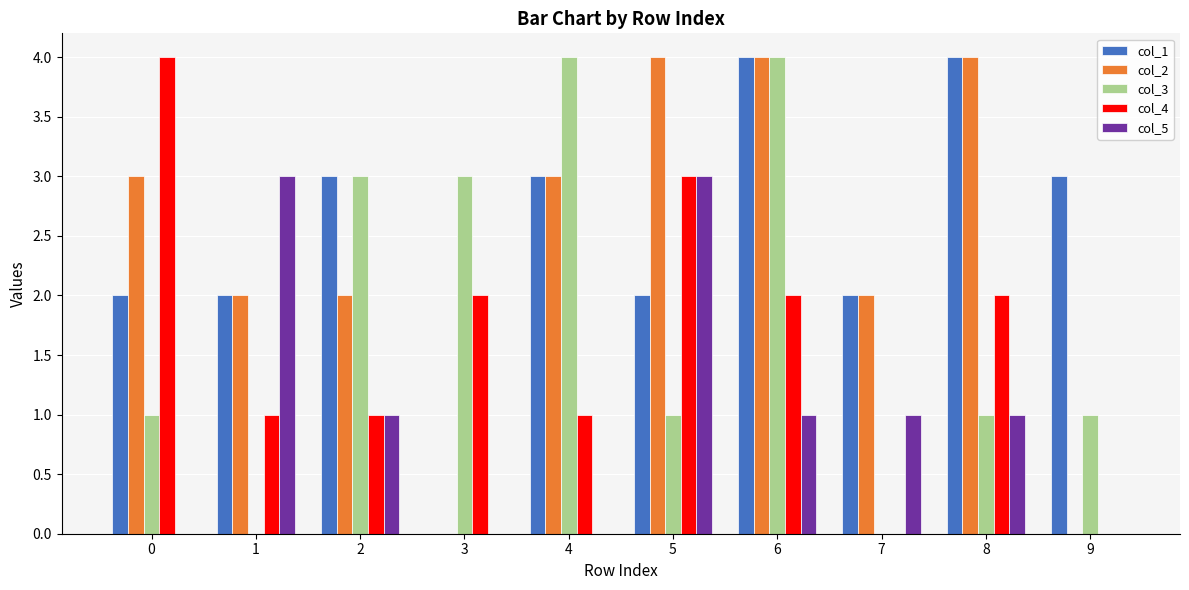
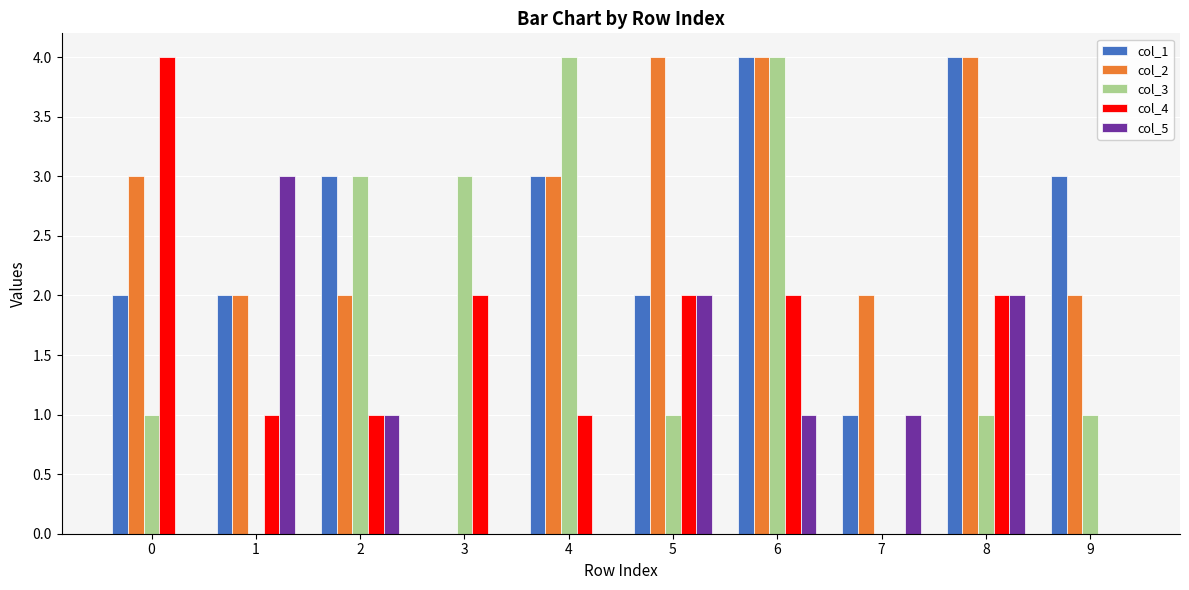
col_4, 5: 3 -> 2
col_5, 5: 3 -> 2
col_1, 7: 2 -> 1
col_5, 8: 1 -> 2
col_2, 9: 0 -> 2
